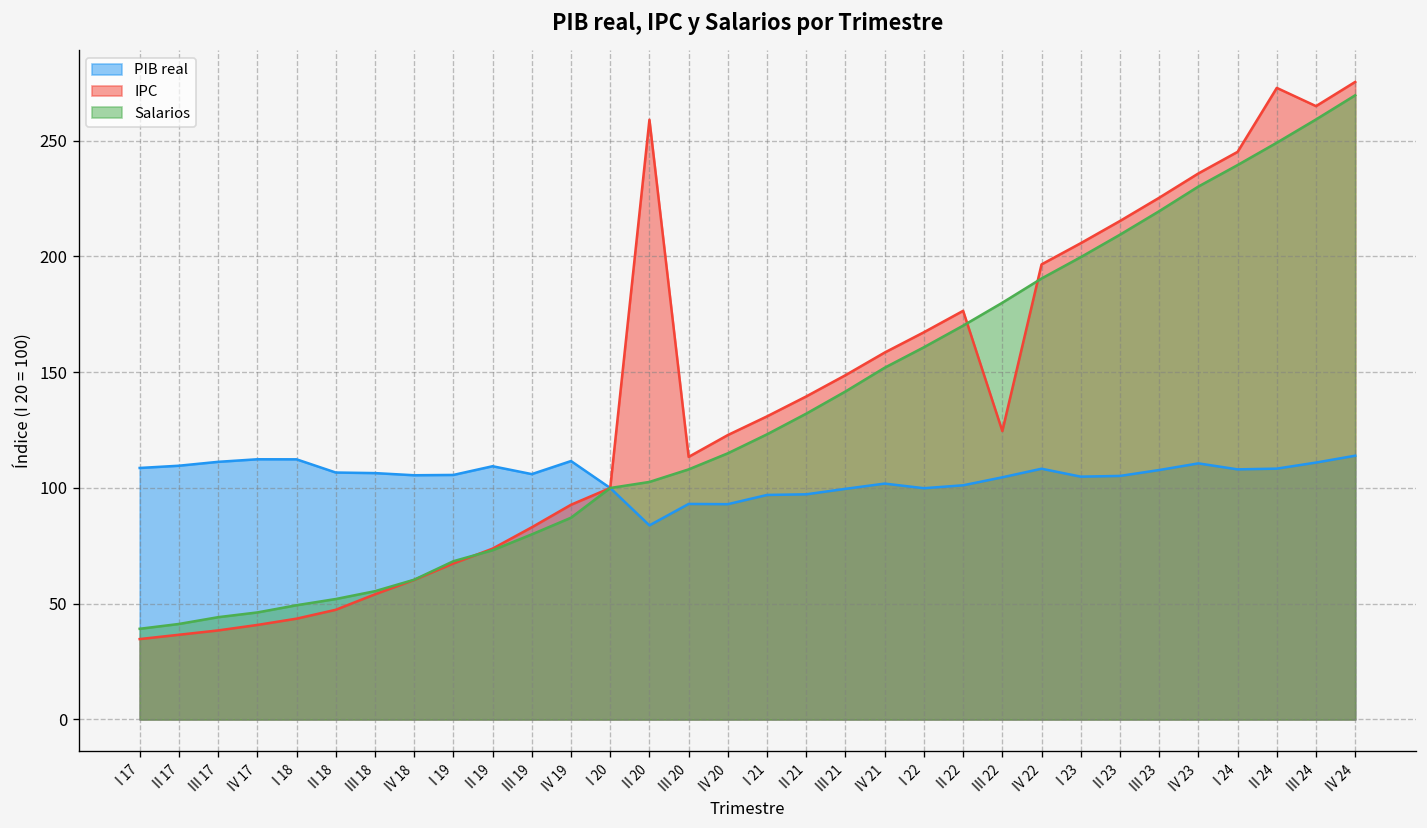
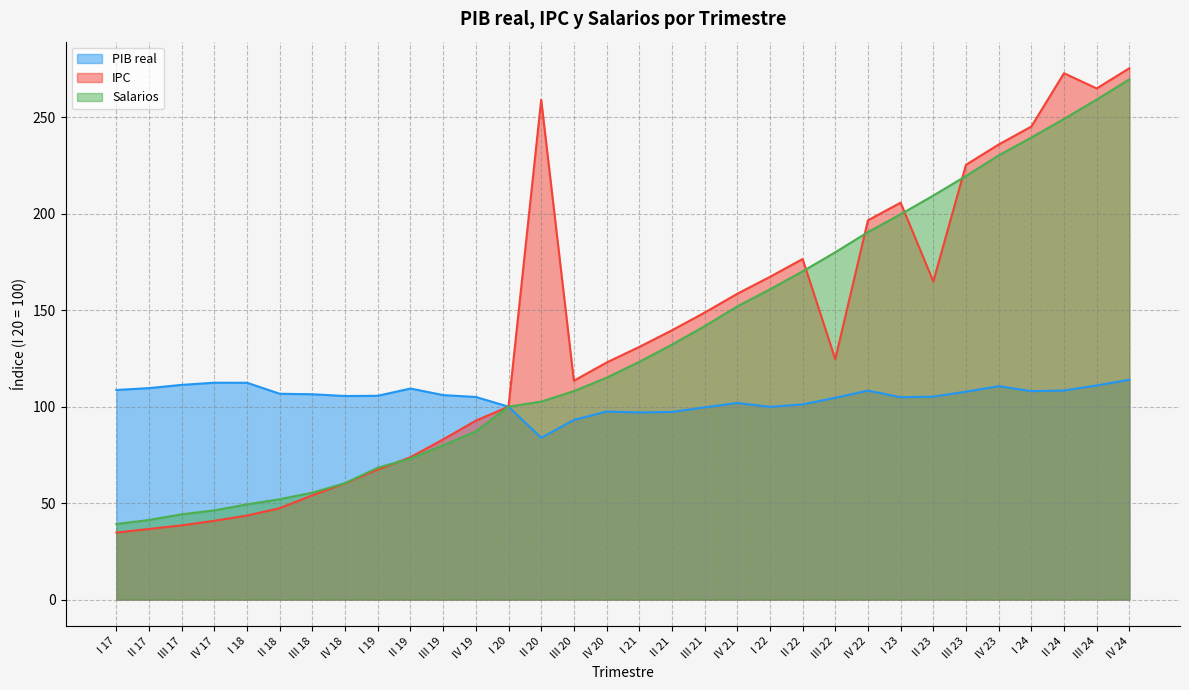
PIB real, IV 19: 112 -> 105
PIB real, IV 20: 93 -> 97
IPC, II 23: 215 -> 165
